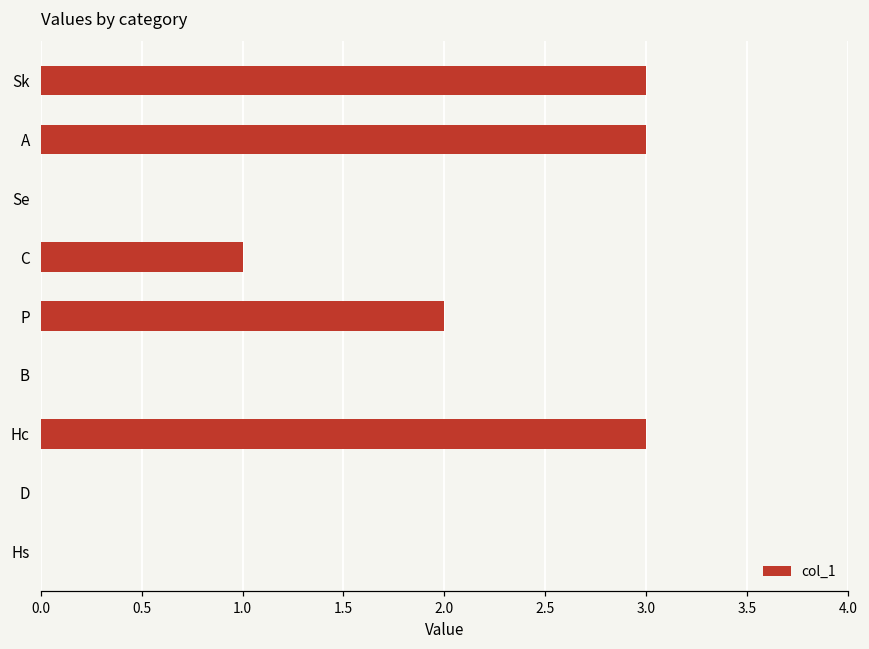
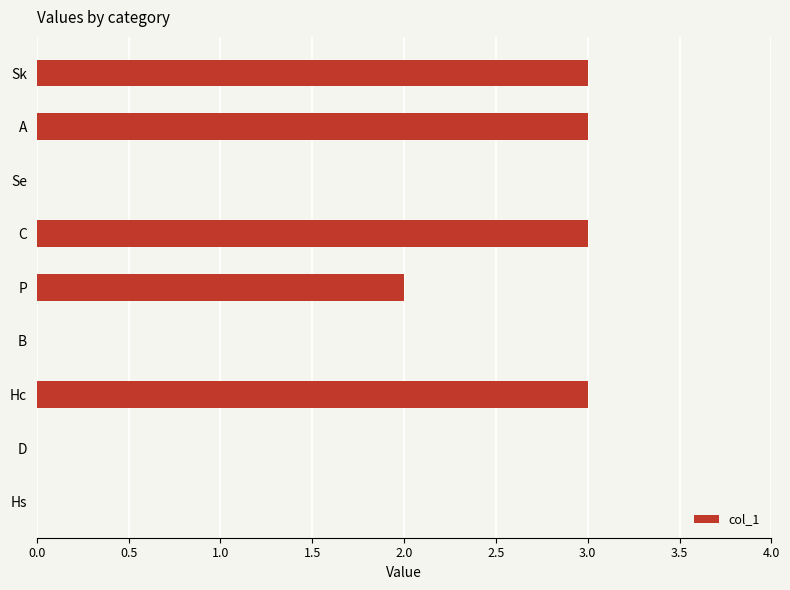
C: 1 -> 3
